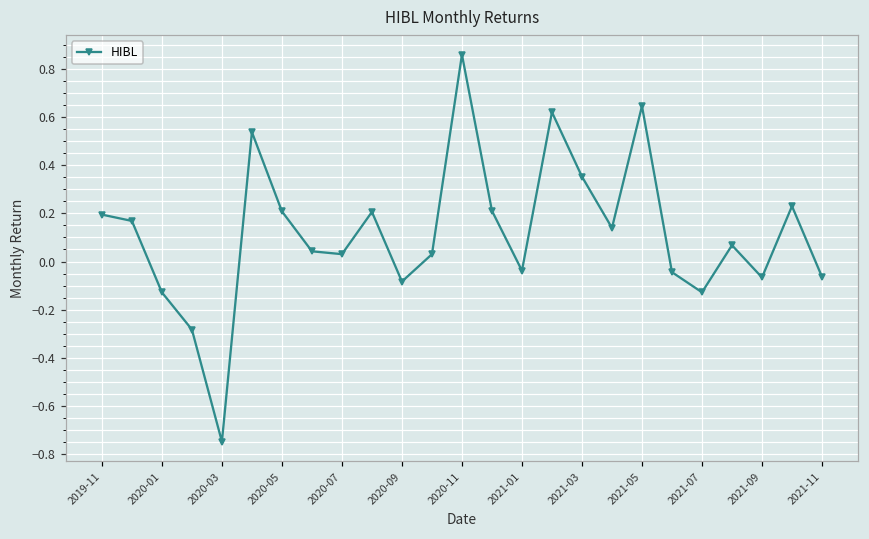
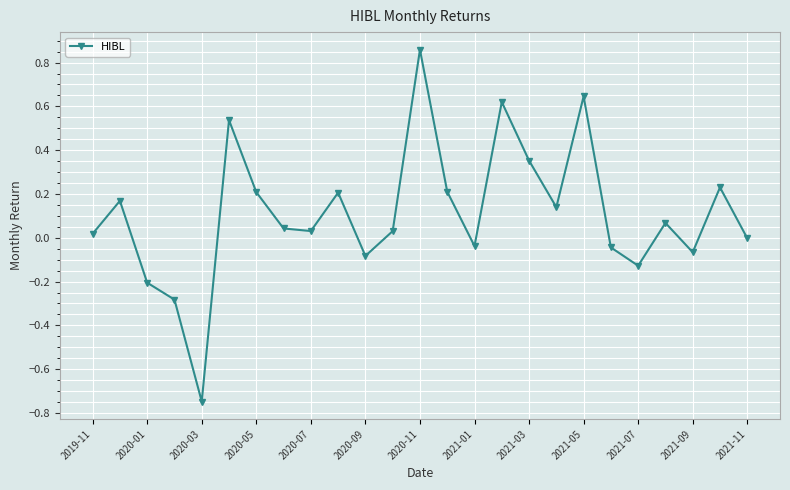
2019-11: 0.19 -> 0.02
2020-01: -0.13 -> -0.21
2021-11: -0.06 -> 0.00
